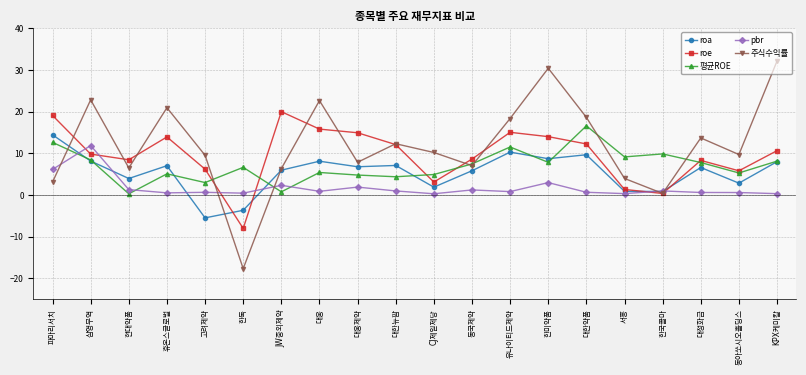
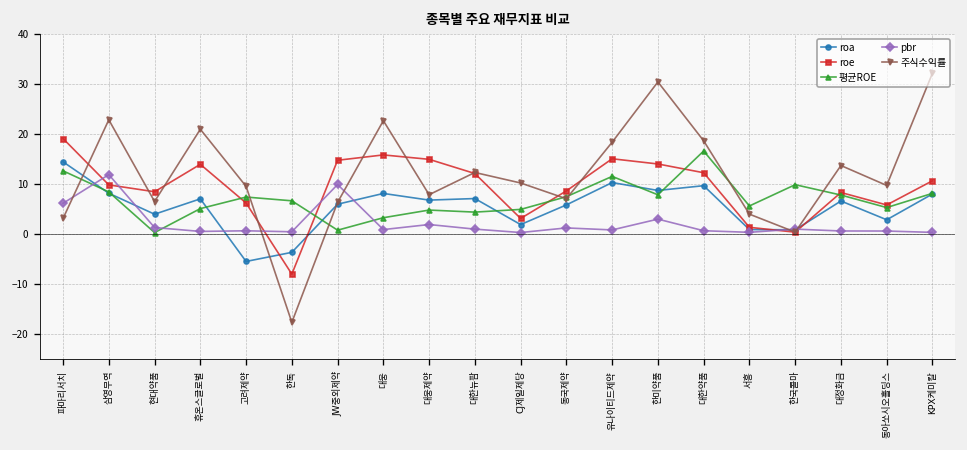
평균ROE, 고려제약: 3 -> 7
roe, JW중외제약: 20 -> 15
pbr, JW중외제약: 2 -> 10
평균ROE, 대웅: 5 -> 3
평균ROE, 서흥: 9 -> 6
